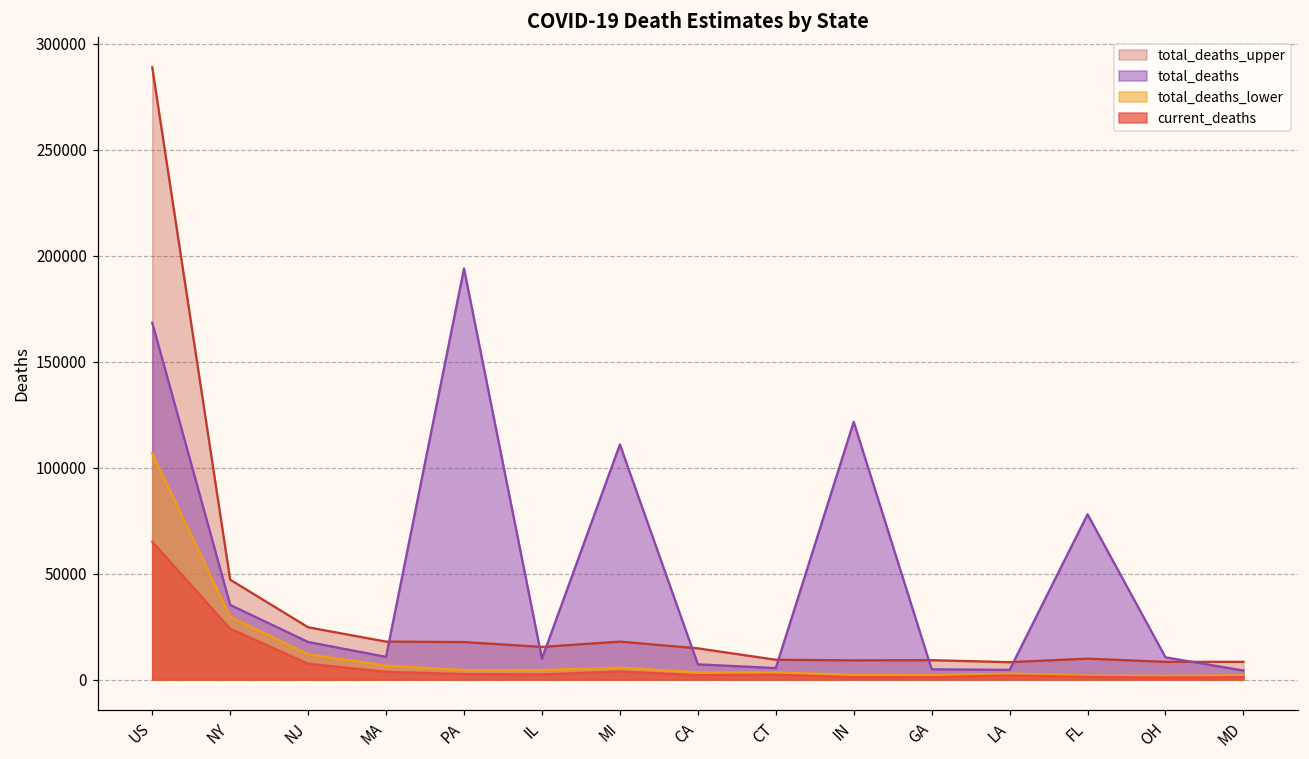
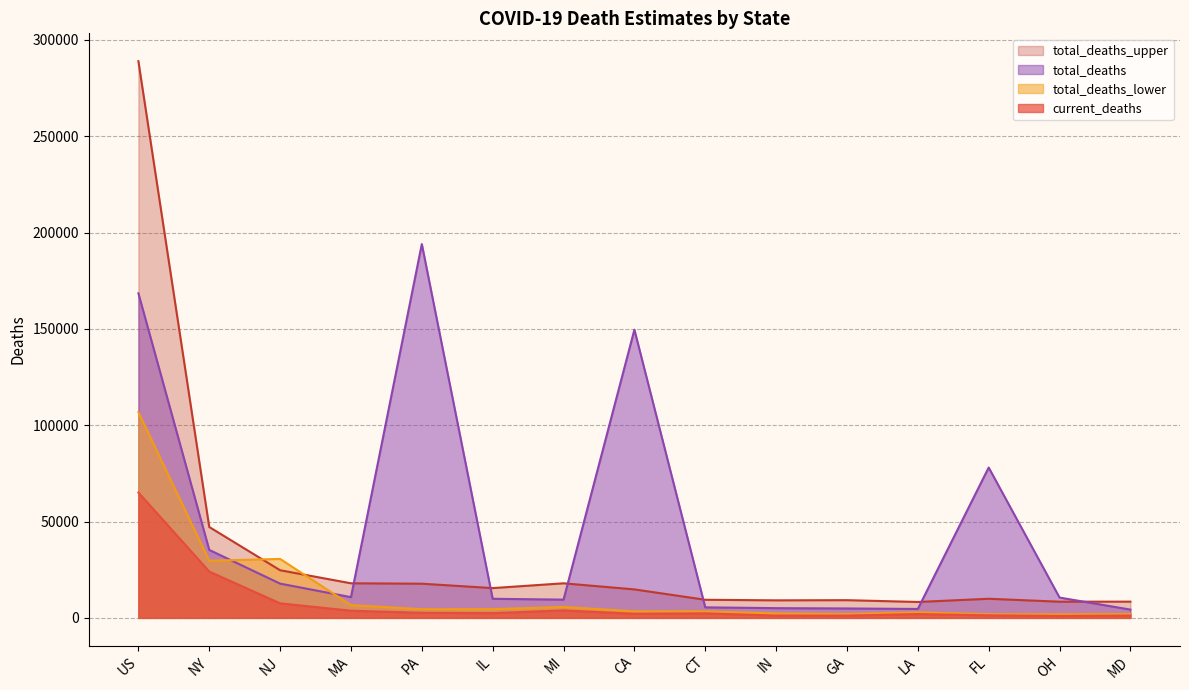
total_deaths_lower, NJ: 12000 -> 31000
total_deaths, MI: 111000 -> 9000
total_deaths, CA: 7000 -> 150000
total_deaths, IN: 122000 -> 5000
